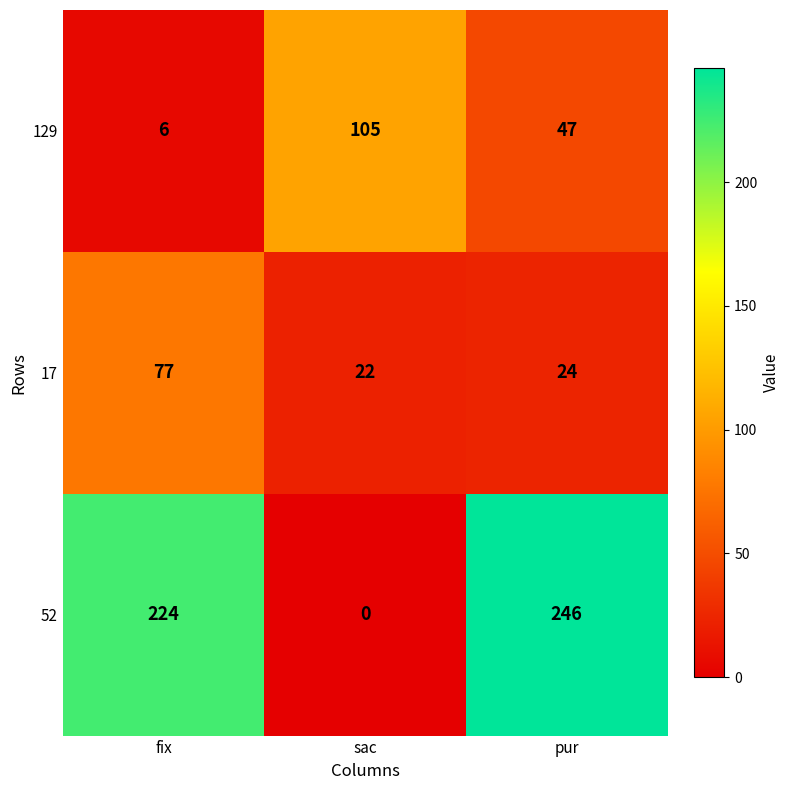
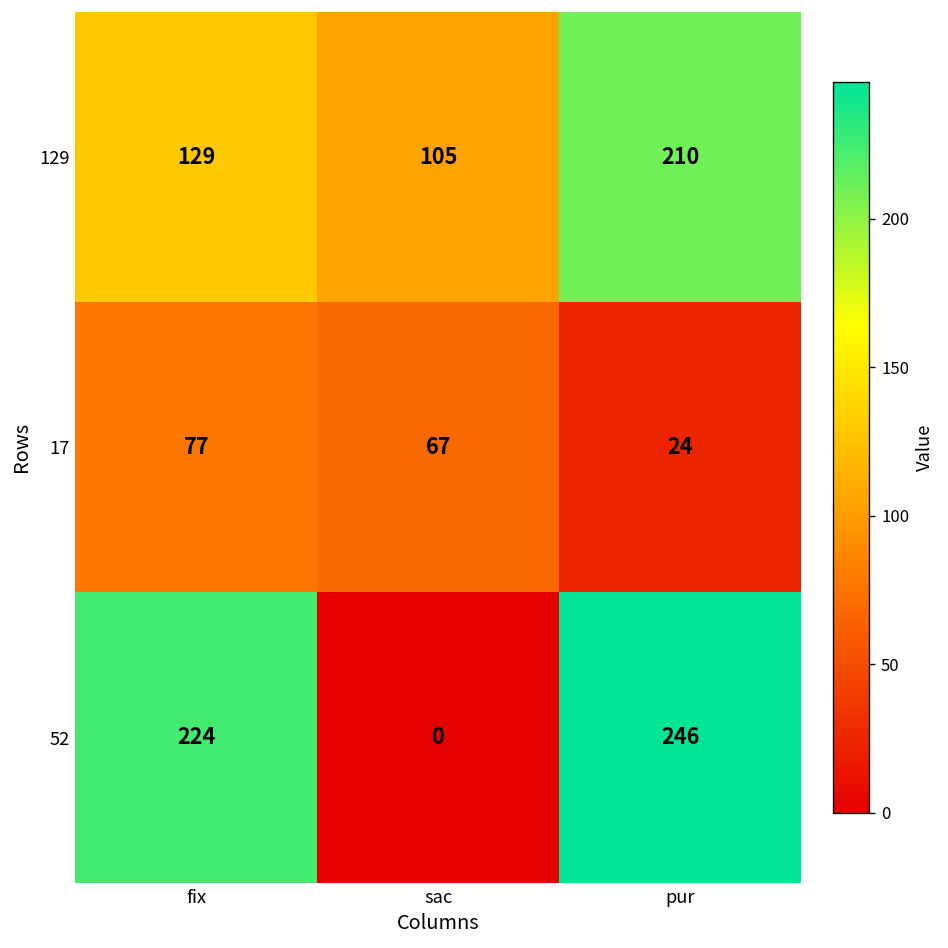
129, fix: 6 -> 129
129, pur: 47 -> 210
17, sac: 22 -> 67
